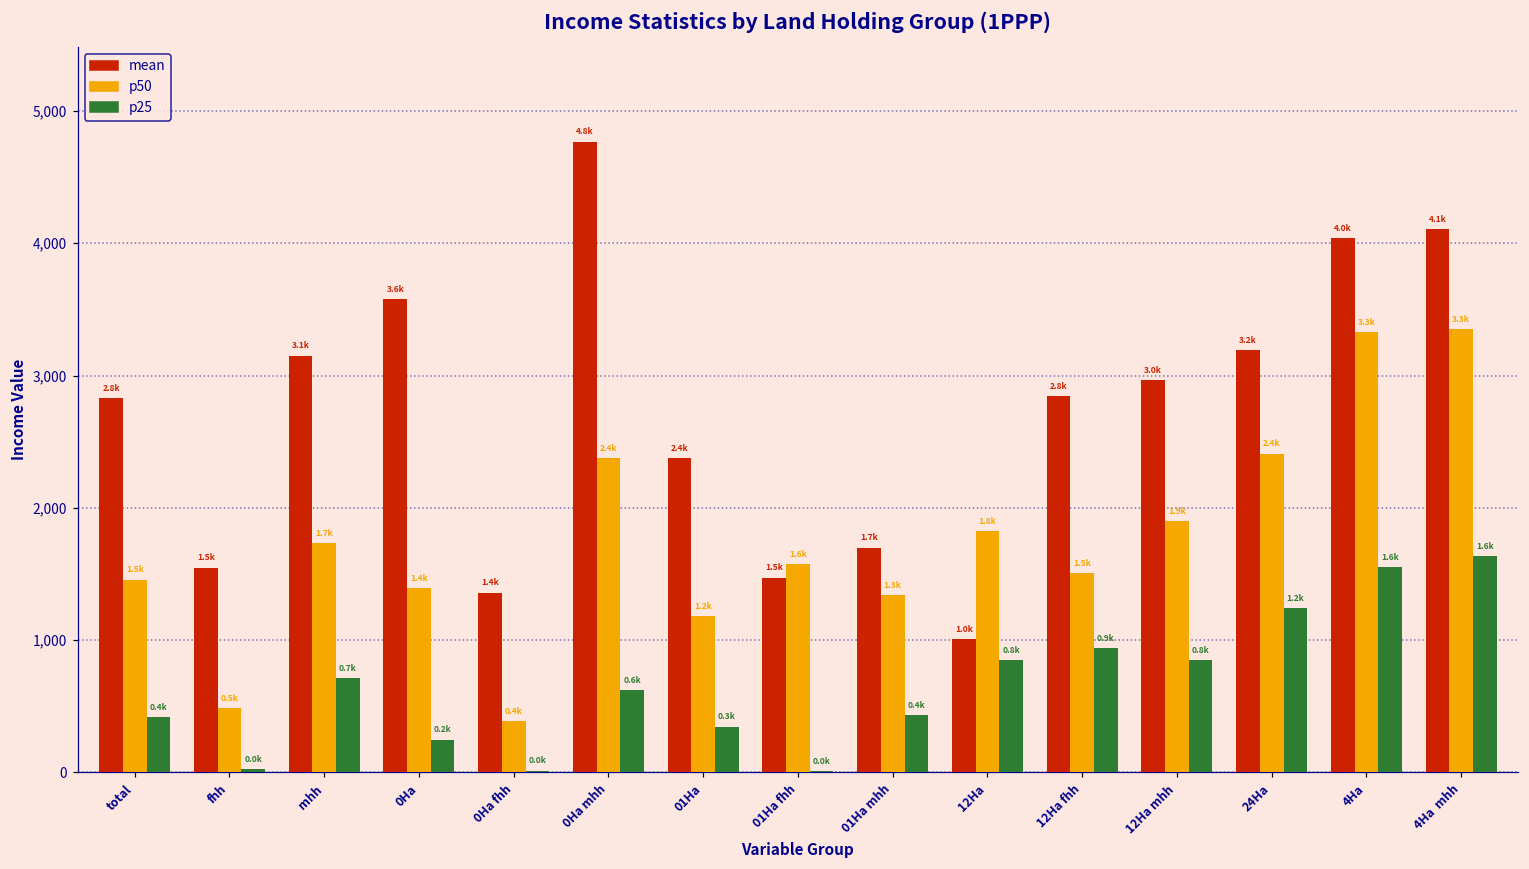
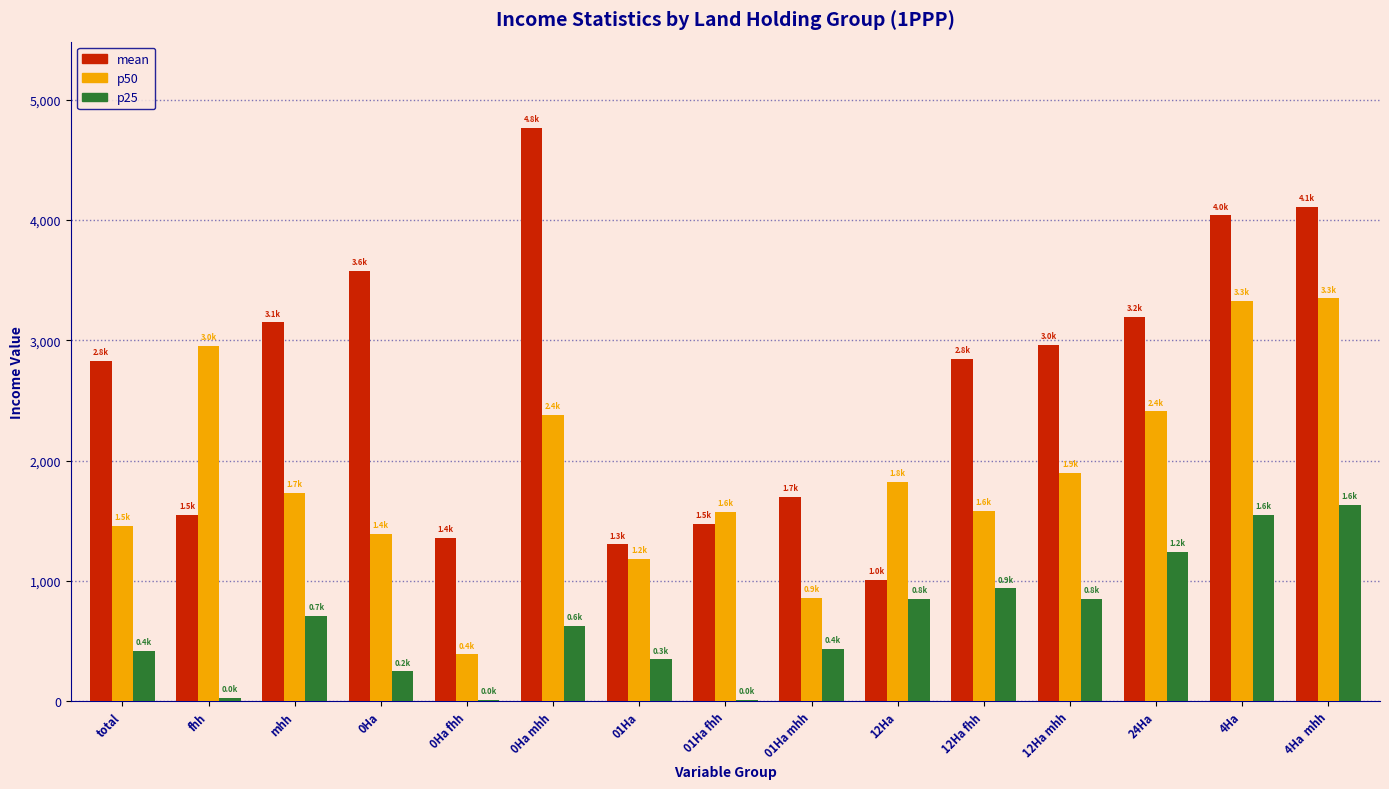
p50, fhh: 0.5k -> 3.0k
mean, 01Ha: 2.4k -> 1.3k
p50, 01Ha mhh: 1.3k -> 0.9k
p50, 12Ha fhh: 1.5k -> 1.6k
